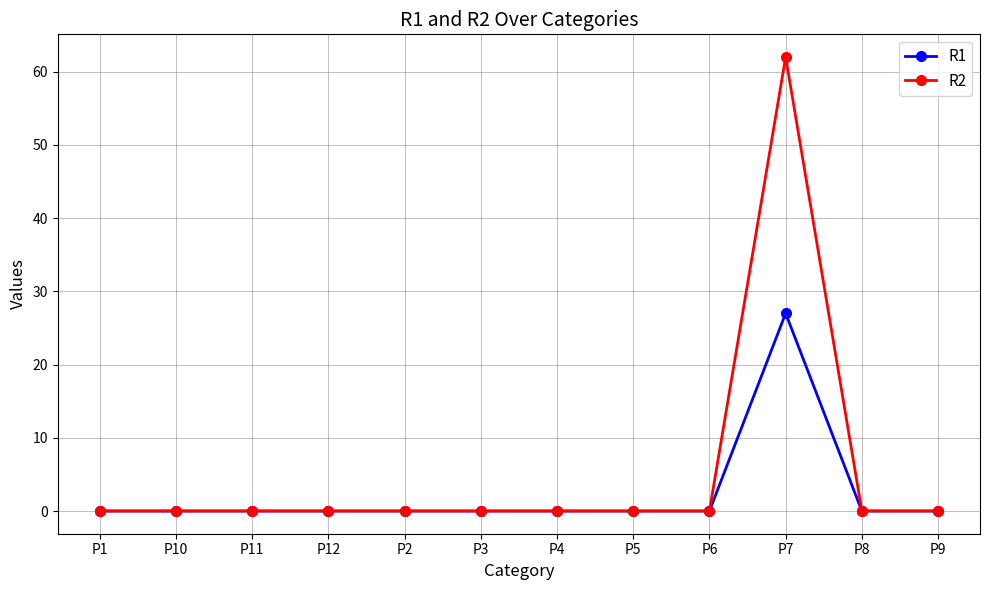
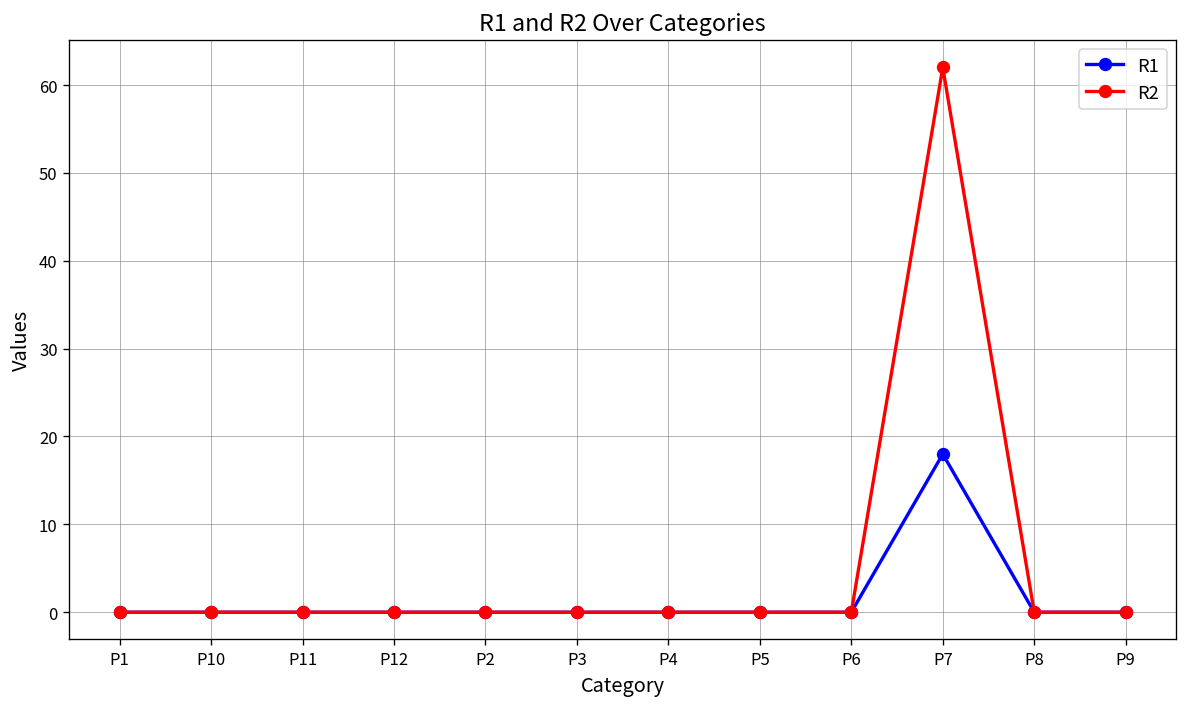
R1, P7: 27 -> 18
